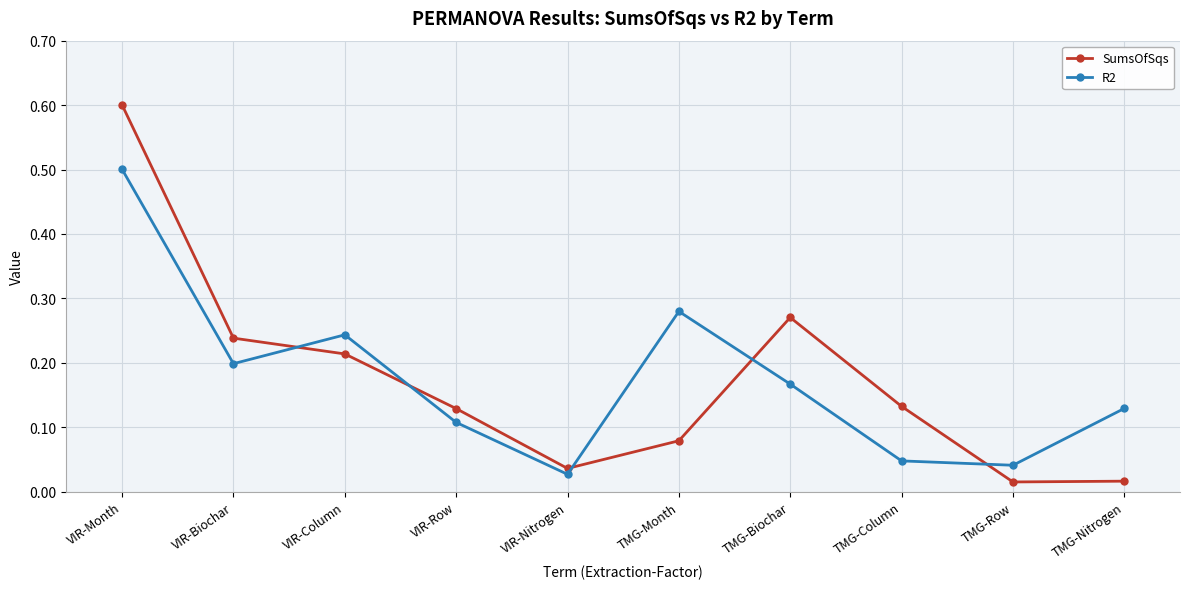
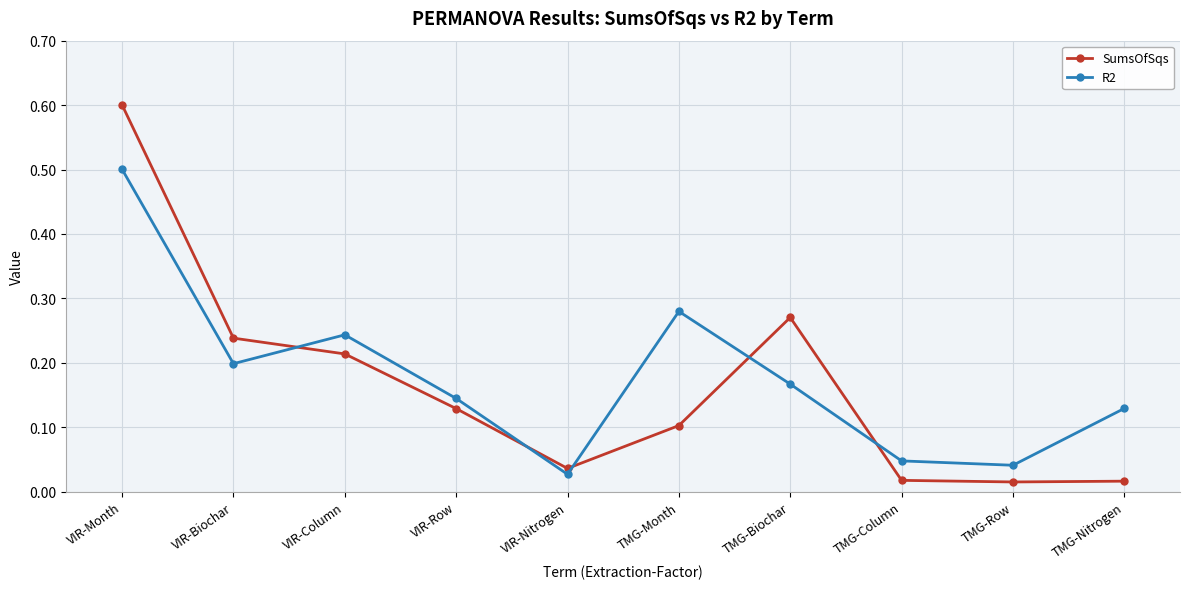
R2, VIR-Row: 0.11 -> 0.14
SumsOfSqs, TMG-Month: 0.08 -> 0.10
SumsOfSqs, TMG-Column: 0.13 -> 0.02
